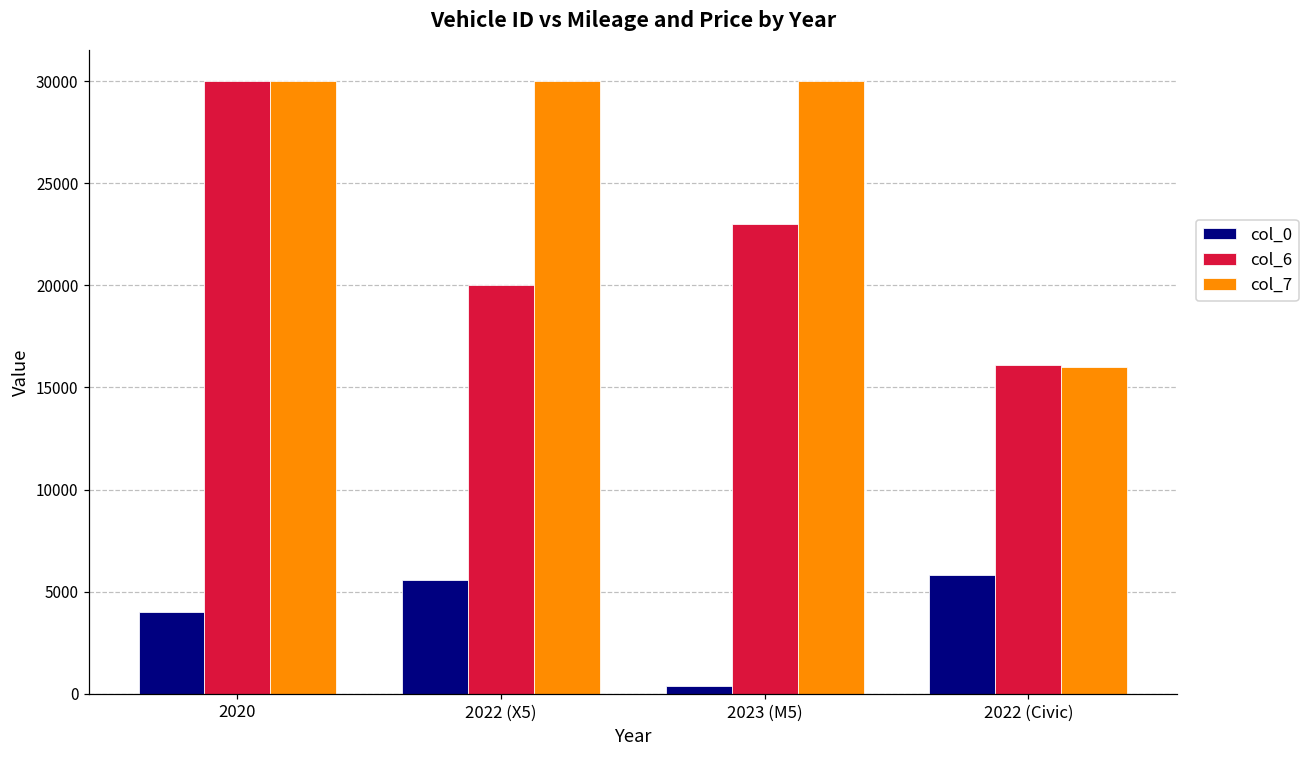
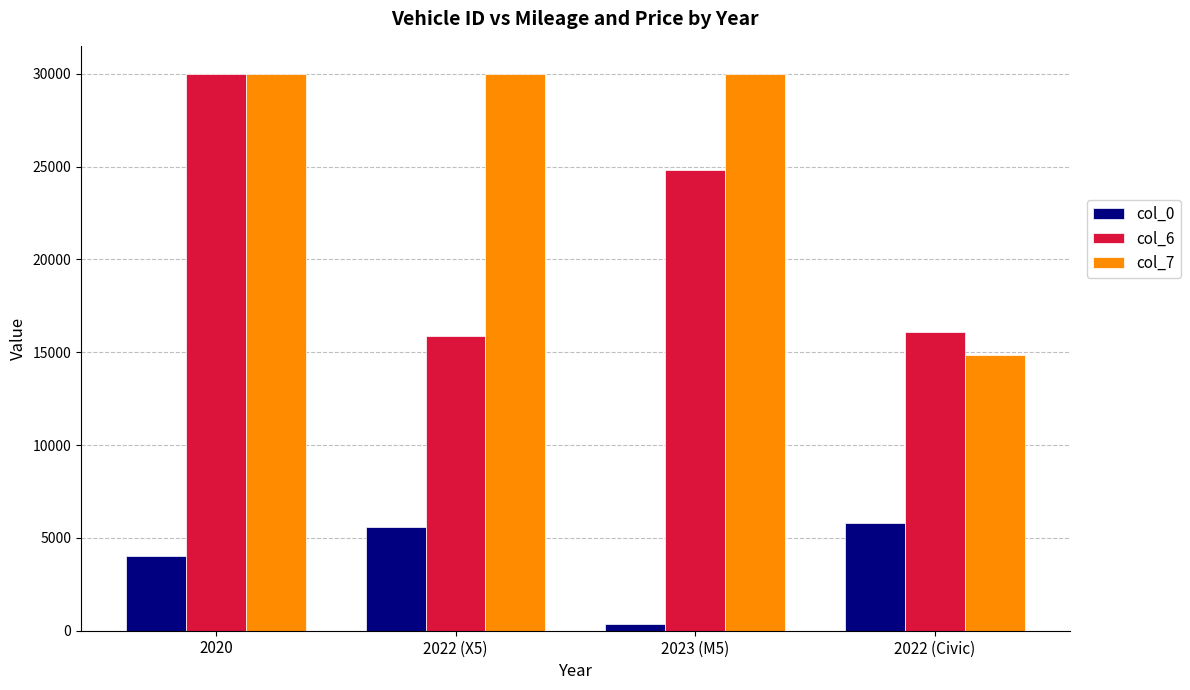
col_6, 2022 (X5): 20000 -> 15900
col_6, 2023 (M5): 23000 -> 24800
col_7, 2022 (Civic): 16000 -> 14900
